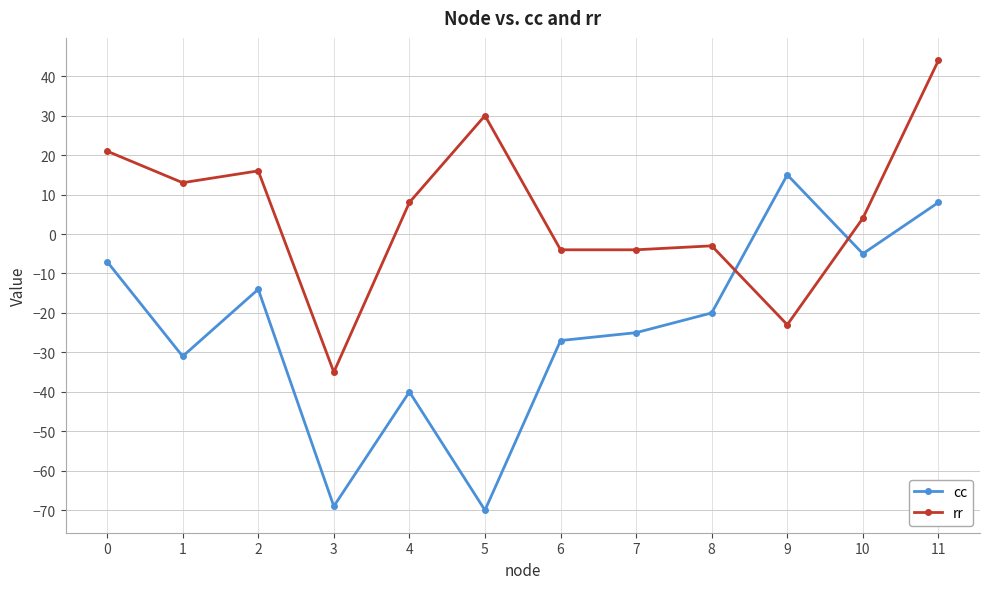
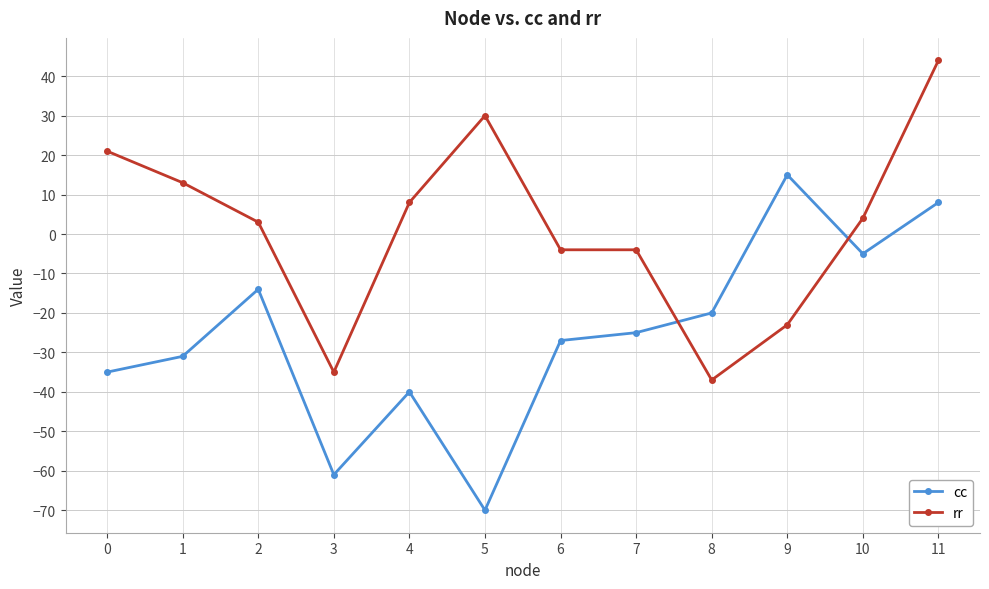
cc, 0: -7 -> -35
rr, 2: 16 -> 3
cc, 3: -69 -> -61
rr, 8: -3 -> -37
